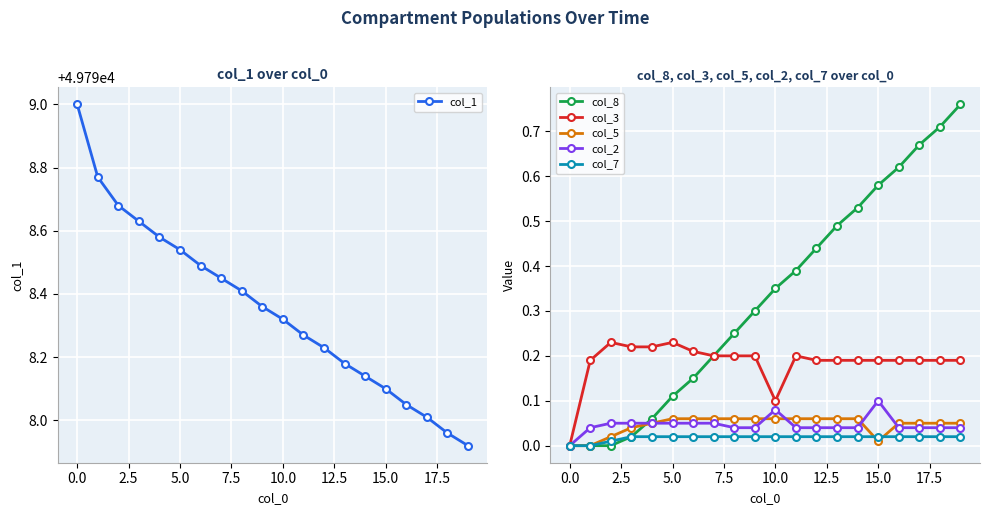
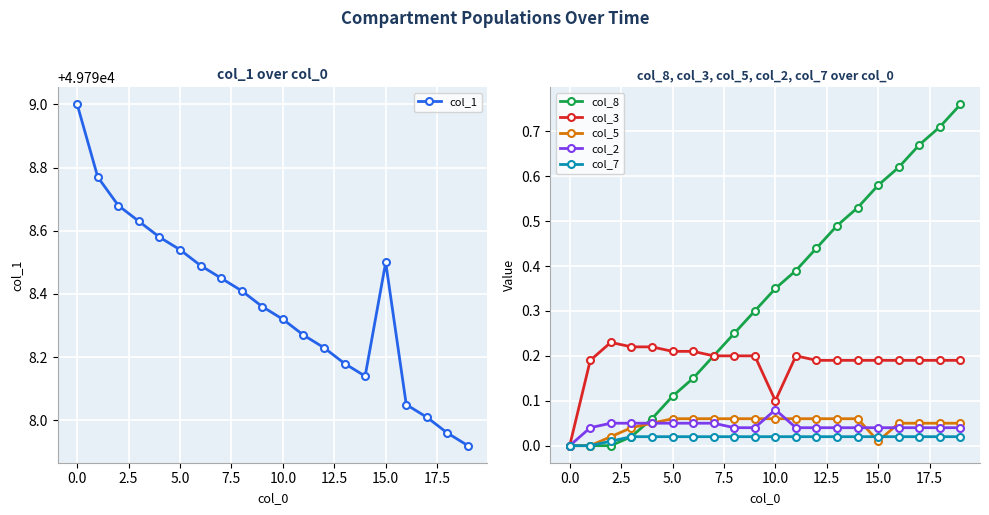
col_1 over col_0, 15.0: 49798.1 -> 49798.5
col_8, col_3, col_5, col_2, col_7 over col_0, col_3, 5.0: 0.23 -> 0.21
col_8, col_3, col_5, col_2, col_7 over col_0, col_2, 15.0: 0.10 -> 0.04
